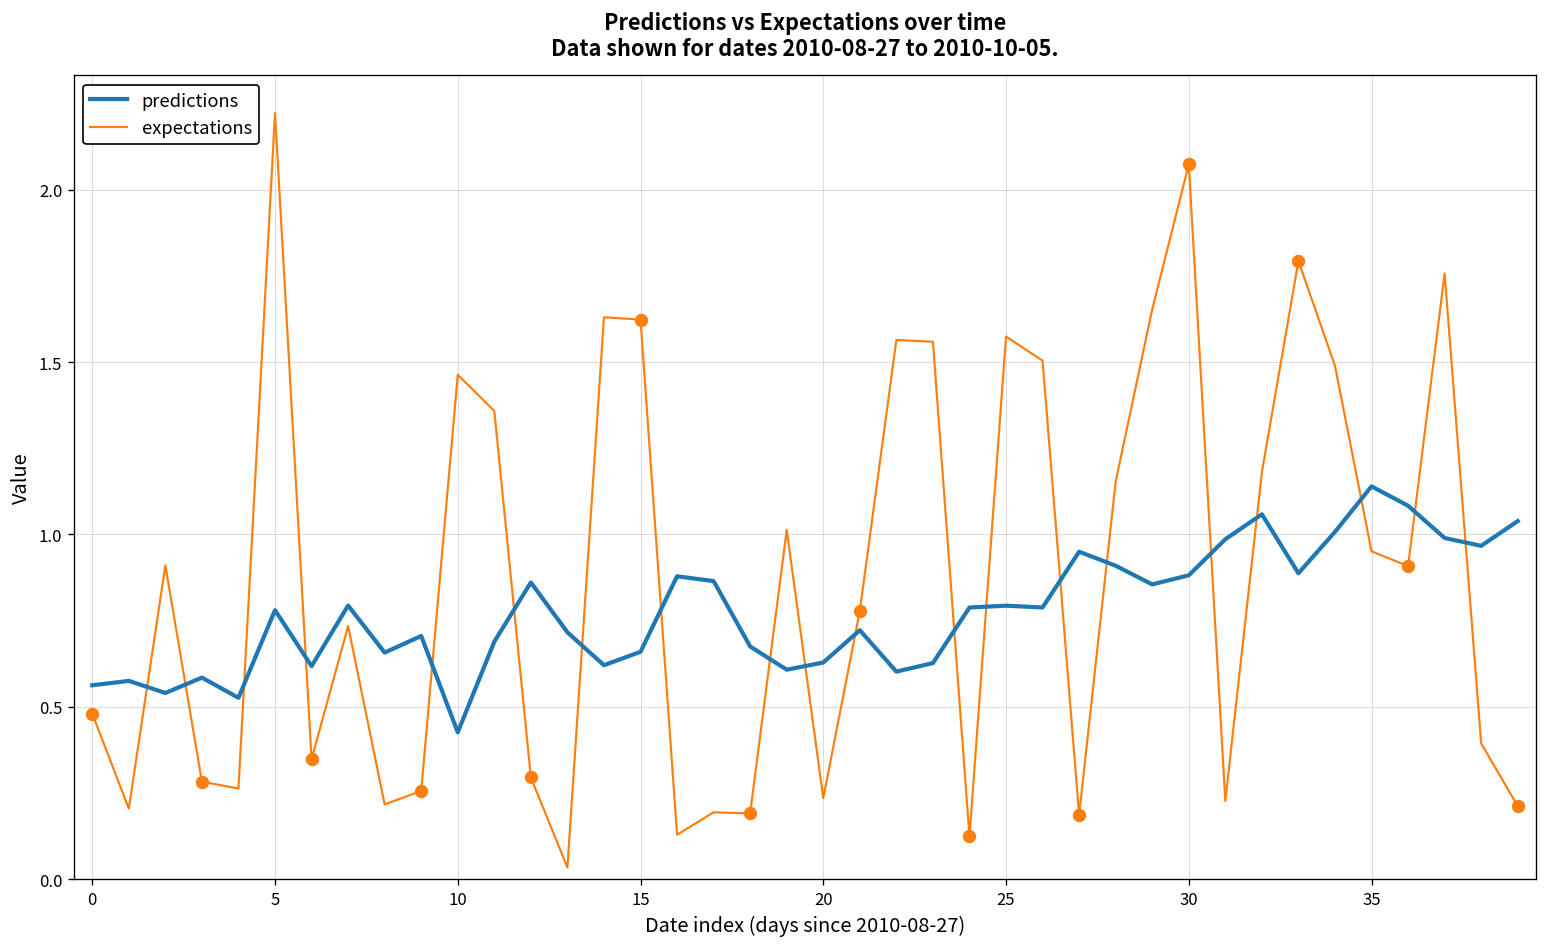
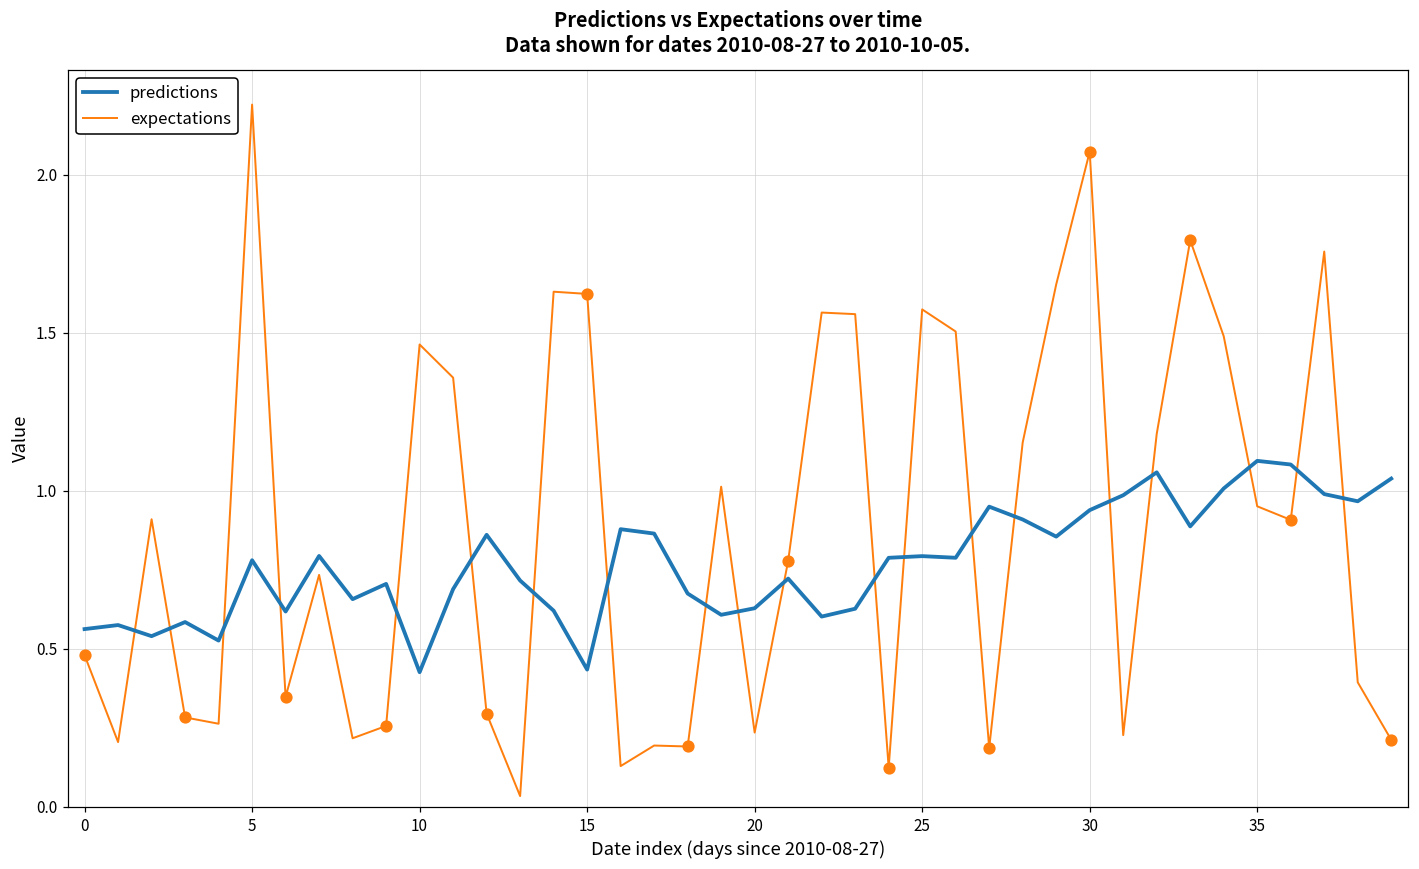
predictions, 15: 0.66 -> 0.43
predictions, 30: 0.88 -> 0.94
predictions, 35: 1.14 -> 1.09
